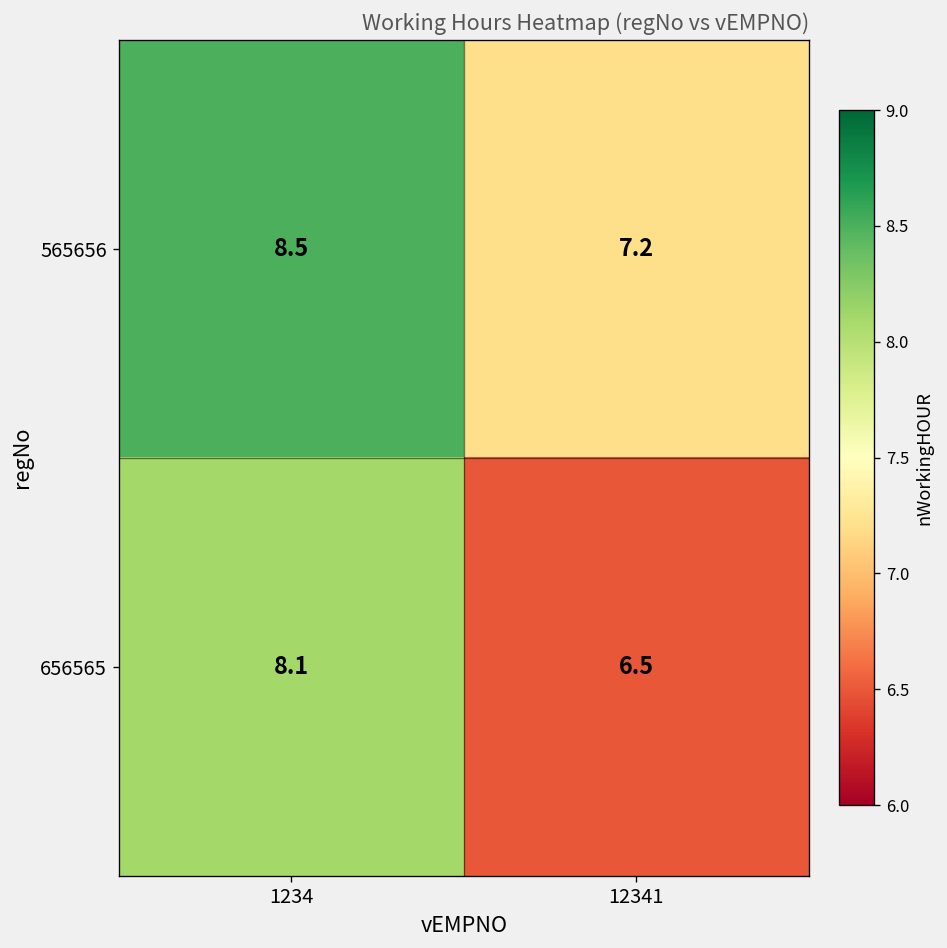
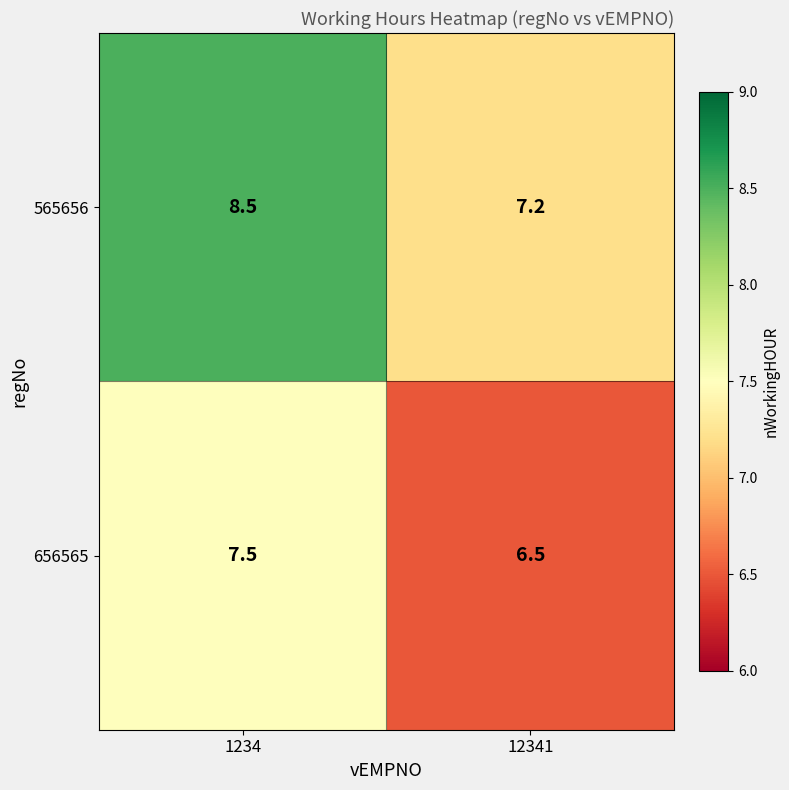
656565, 1234: 8.1 -> 7.5
